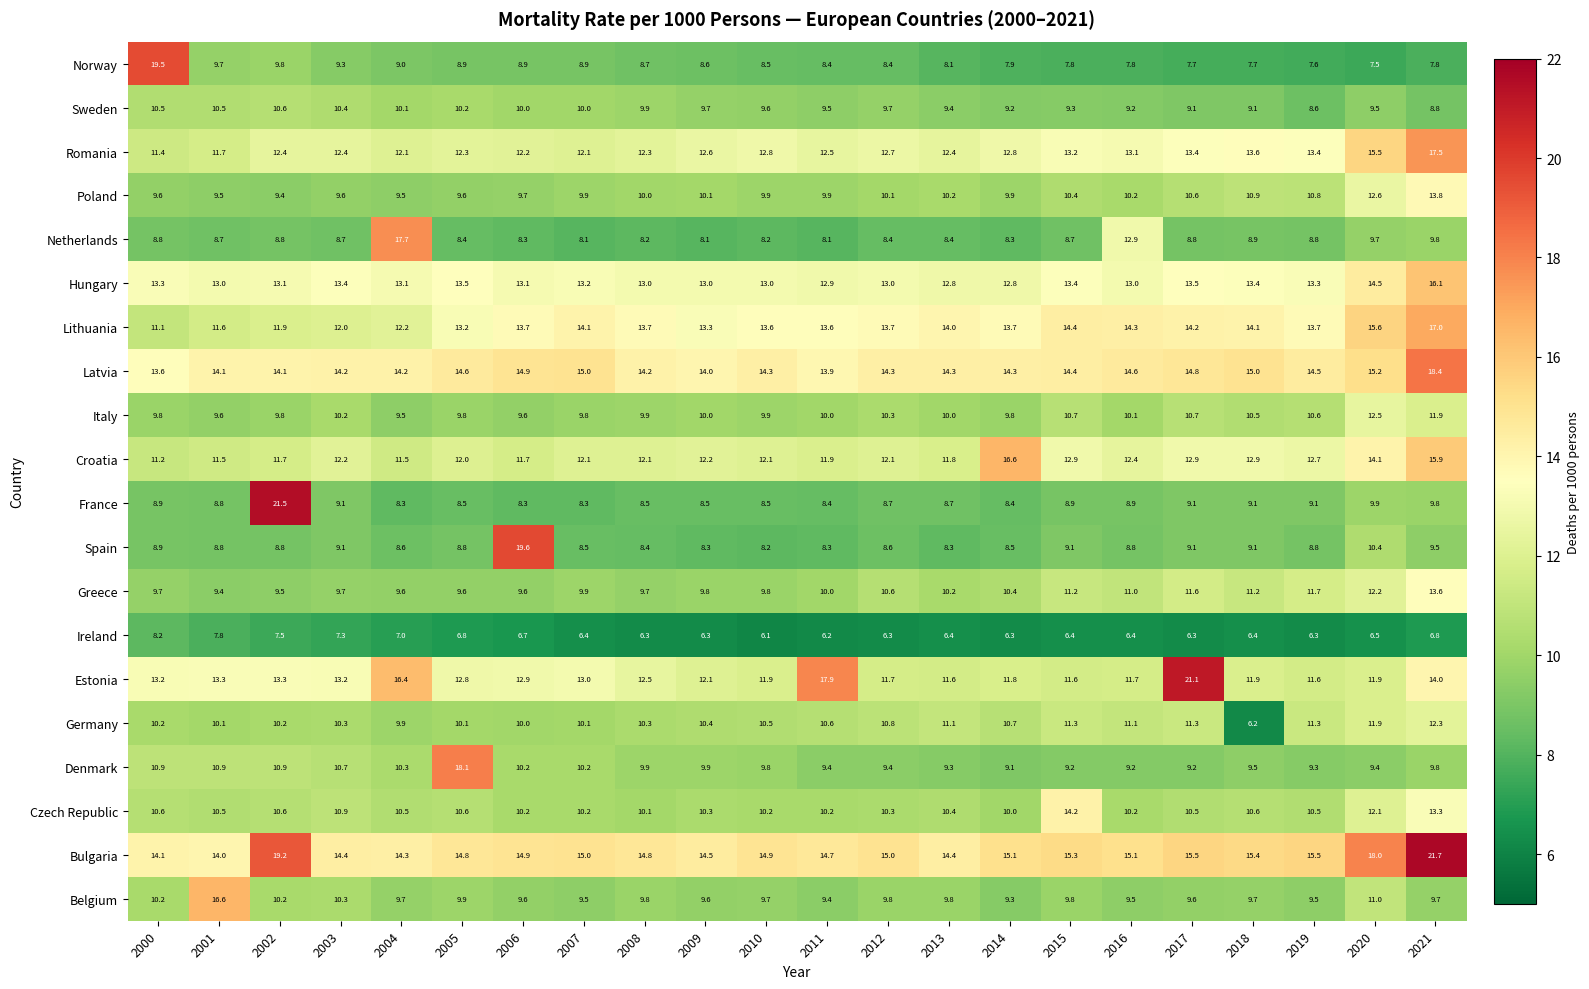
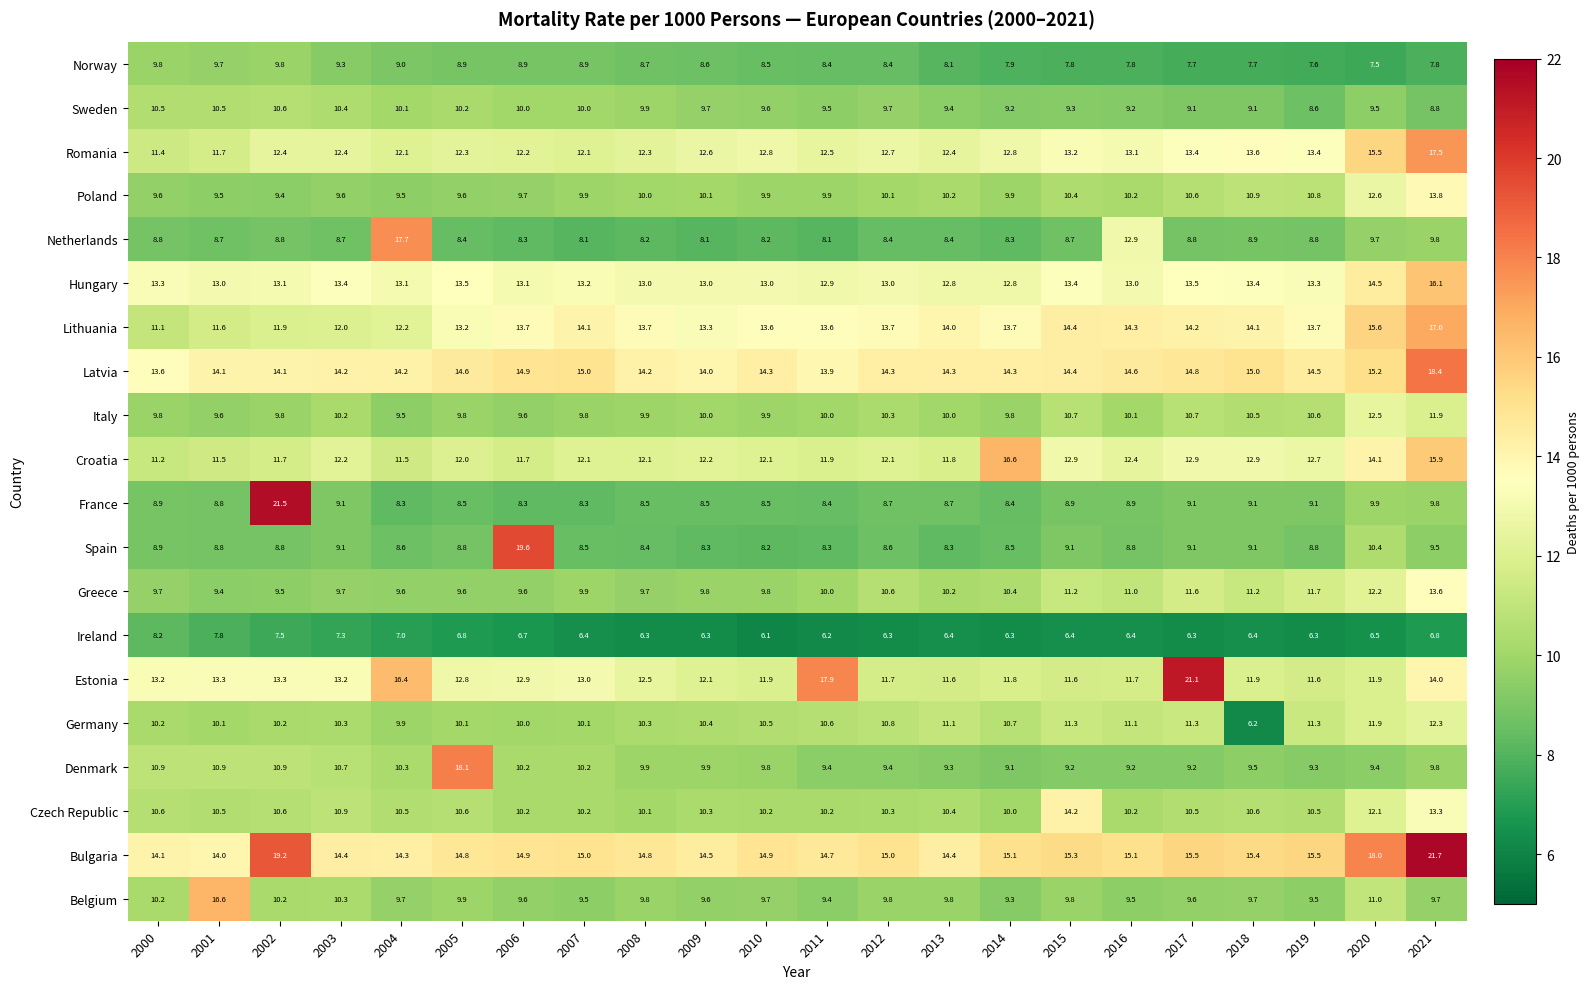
Norway, 2000: 19.5 -> 9.8
